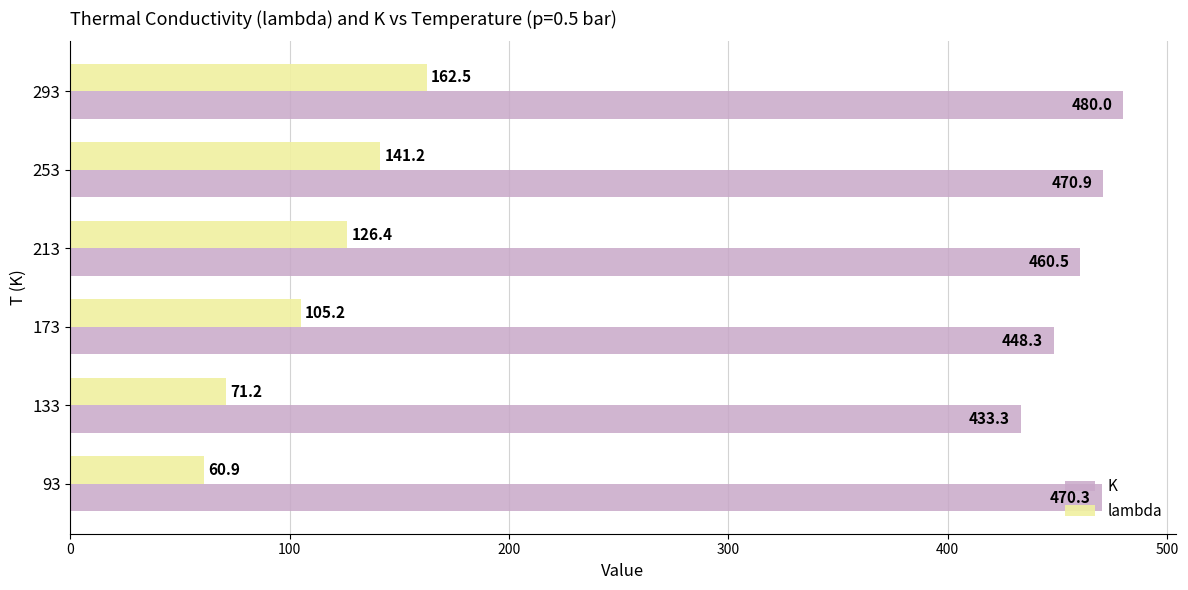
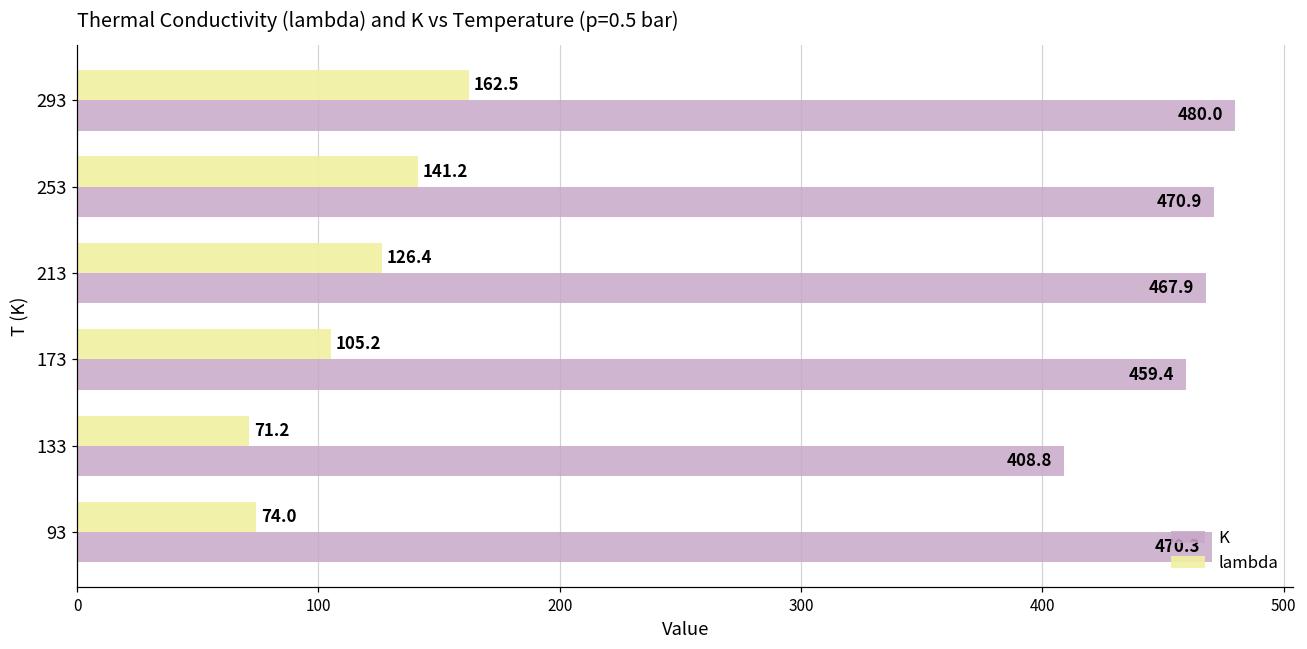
K, 213: 460.5 -> 467.9
K, 173: 448.3 -> 459.4
K, 133: 433.3 -> 408.8
lambda, 93: 60.9 -> 74.0
